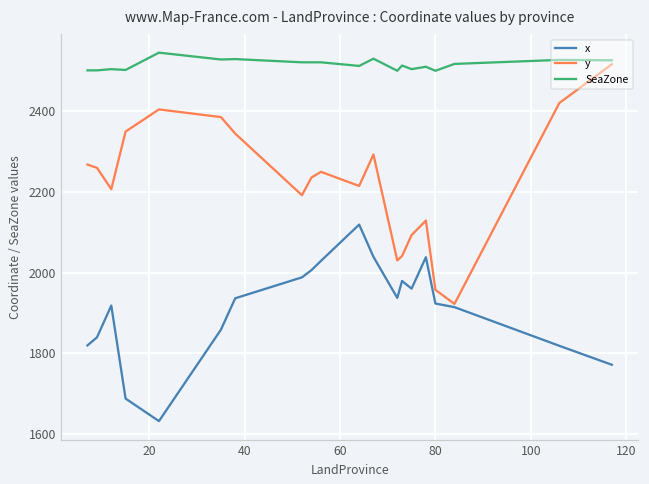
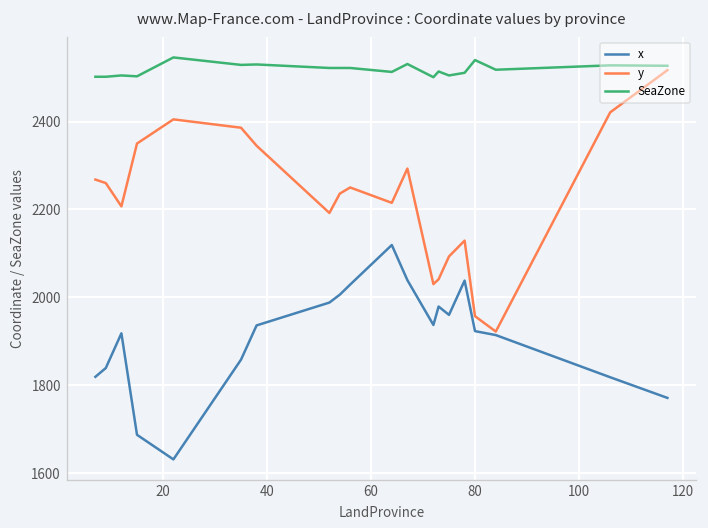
SeaZone, 80: 2500 -> 2540
